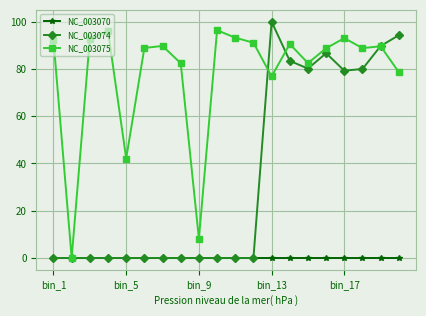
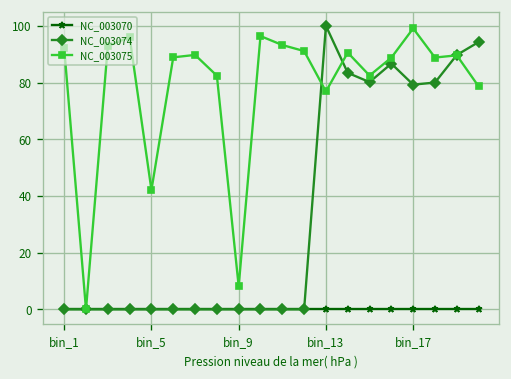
NC_003075, bin_17: 93 -> 99
